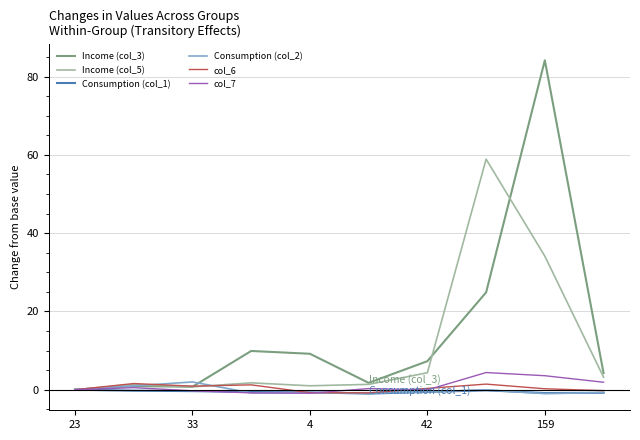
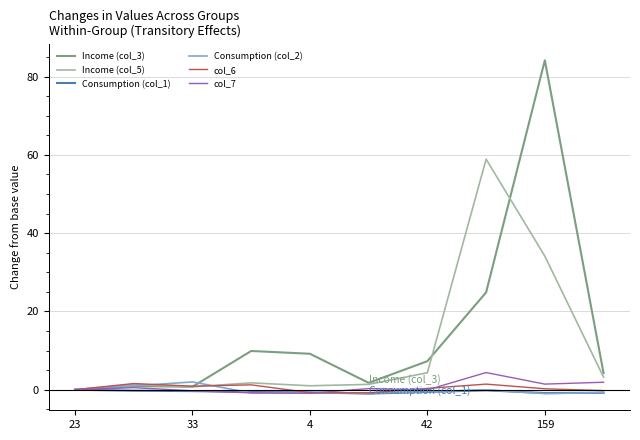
col_7, 159: 4 -> 1
